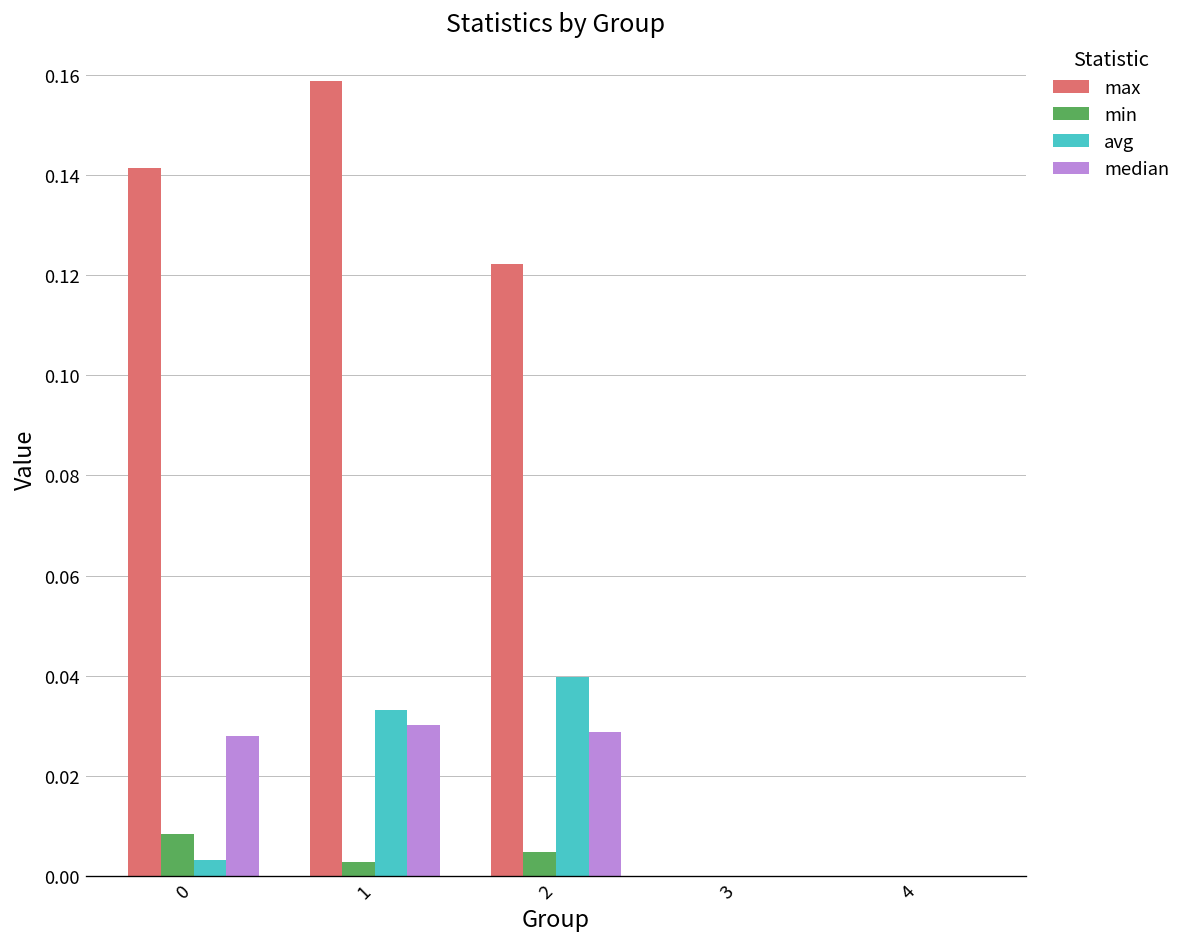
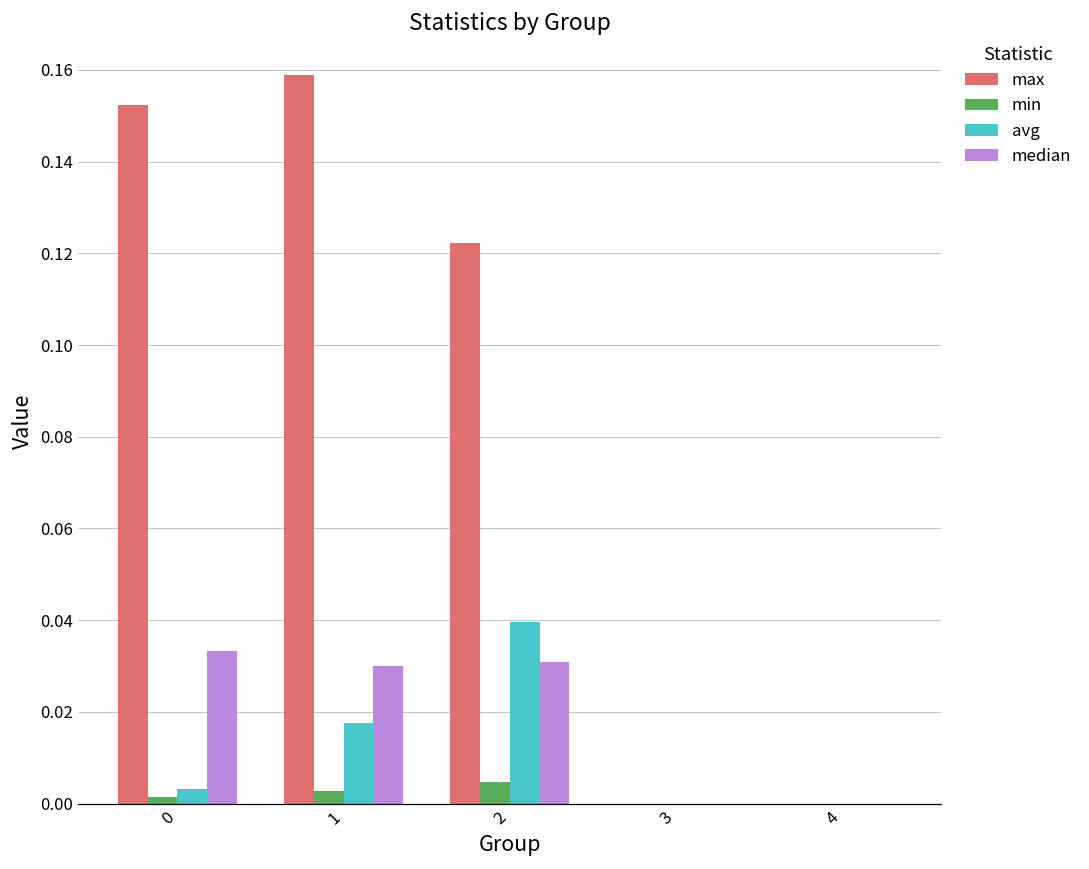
max, 0: 0.141 -> 0.152
min, 0: 0.008 -> 0.001
median, 0: 0.028 -> 0.033
avg, 1: 0.033 -> 0.018
median, 2: 0.029 -> 0.031
